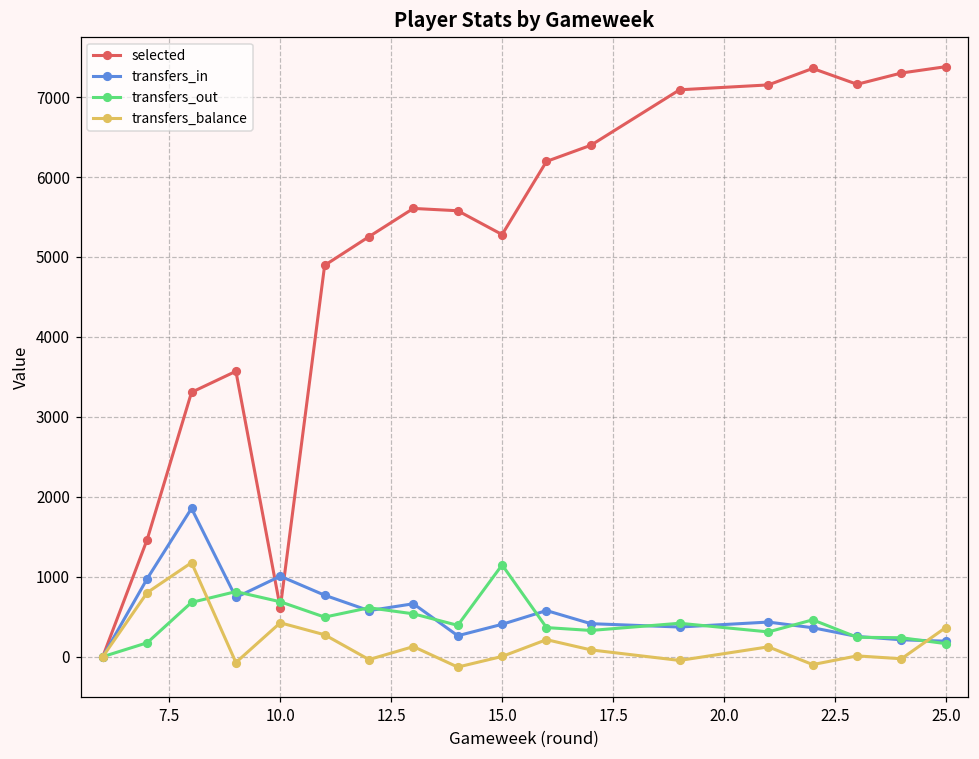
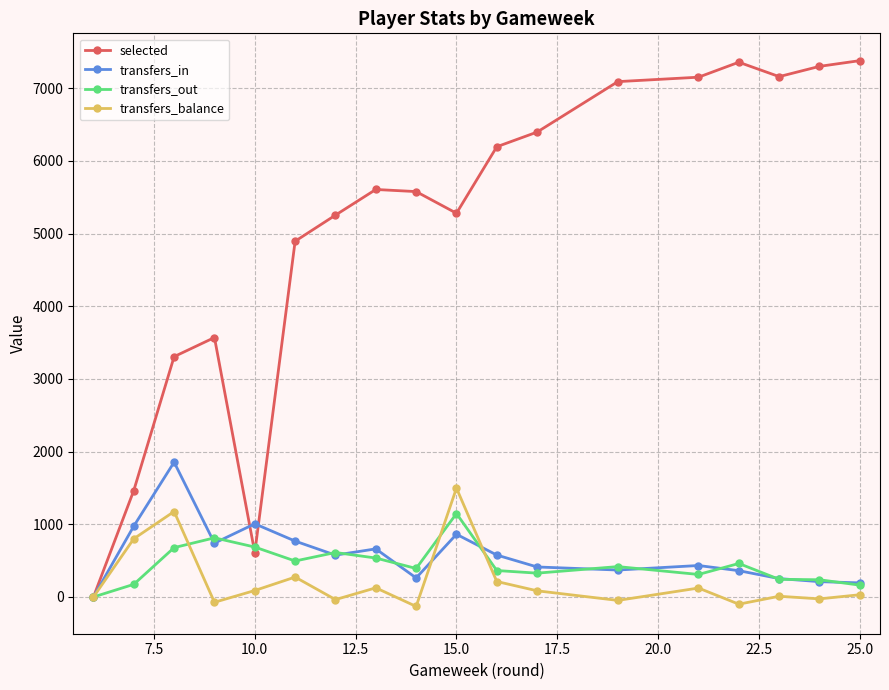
transfers_balance, 10.0: 400 -> 100
transfers_in, 15.0: 400 -> 900
transfers_balance, 15.0: 0 -> 1500
transfers_balance, 25.0: 400 -> 0
